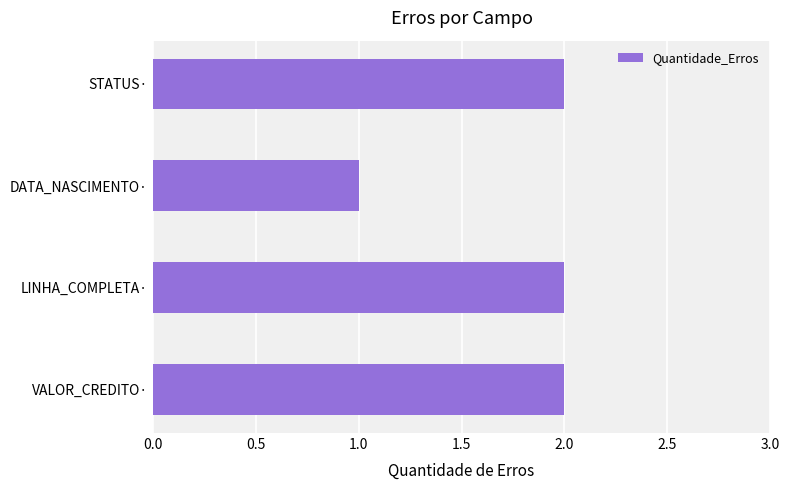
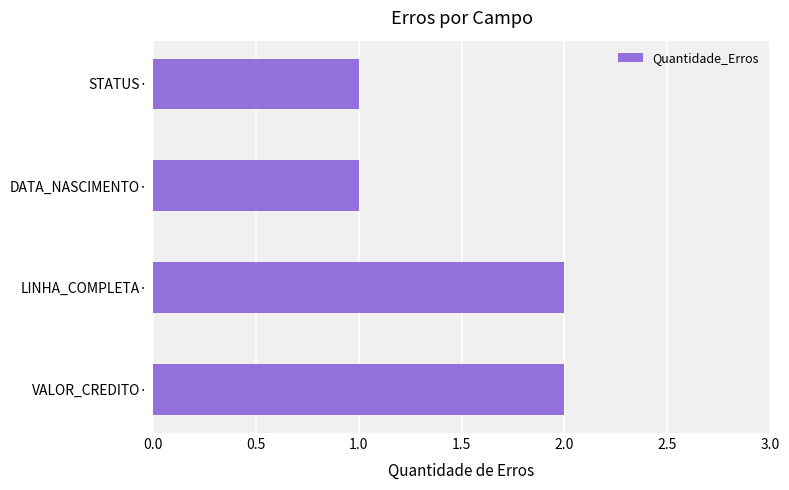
STATUS·: 2 -> 1
